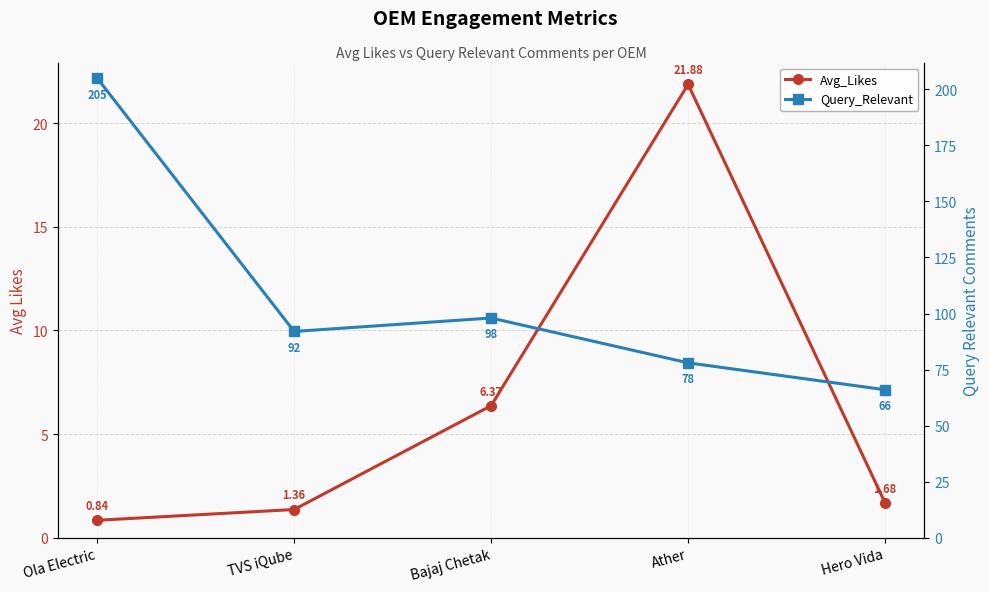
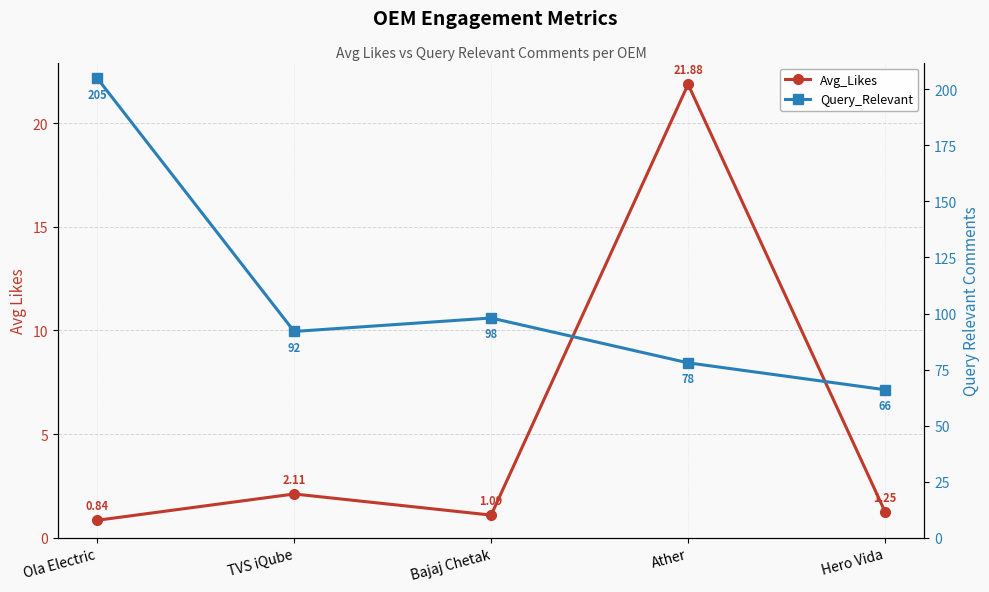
Avg_Likes, TVS iQube: 1.36 -> 2.11
Avg_Likes, Bajaj Chetak: 6.37 -> 1.09
Avg_Likes, Hero Vida: 1.68 -> 1.25
